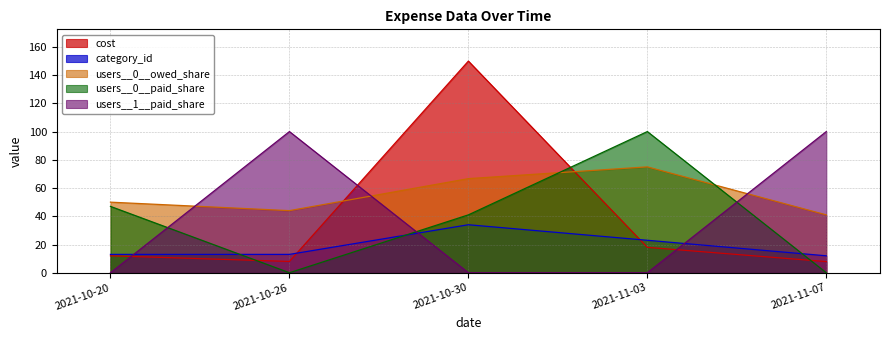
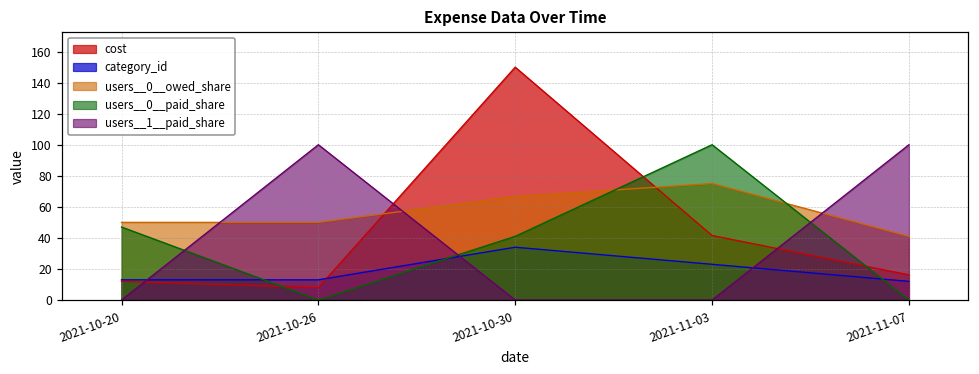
users__0__owed_share, 2021-10-26: 44 -> 50
cost, 2021-11-03: 18 -> 42
cost, 2021-11-07: 8 -> 16
